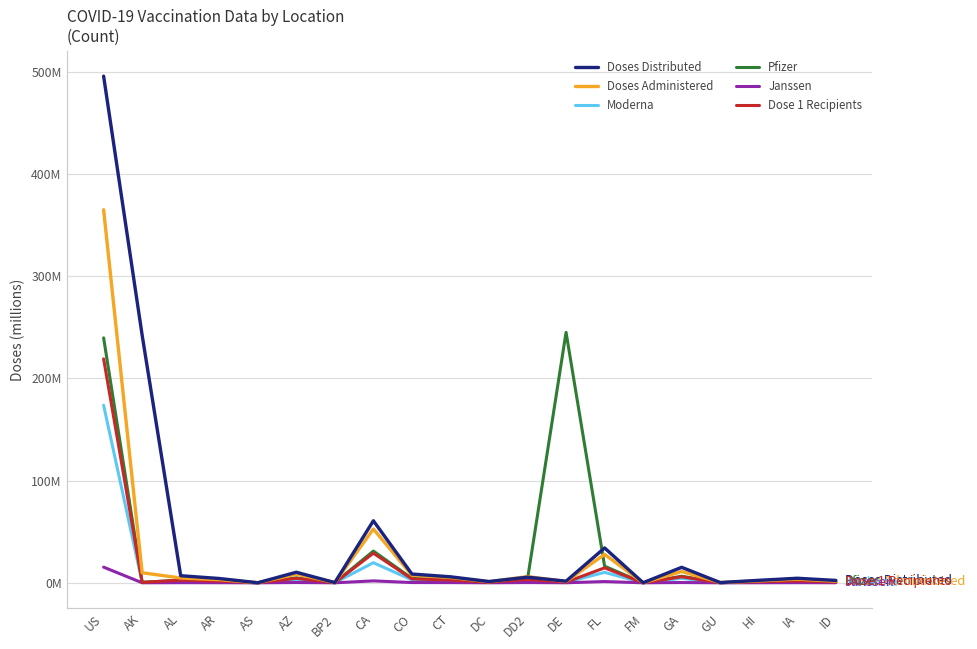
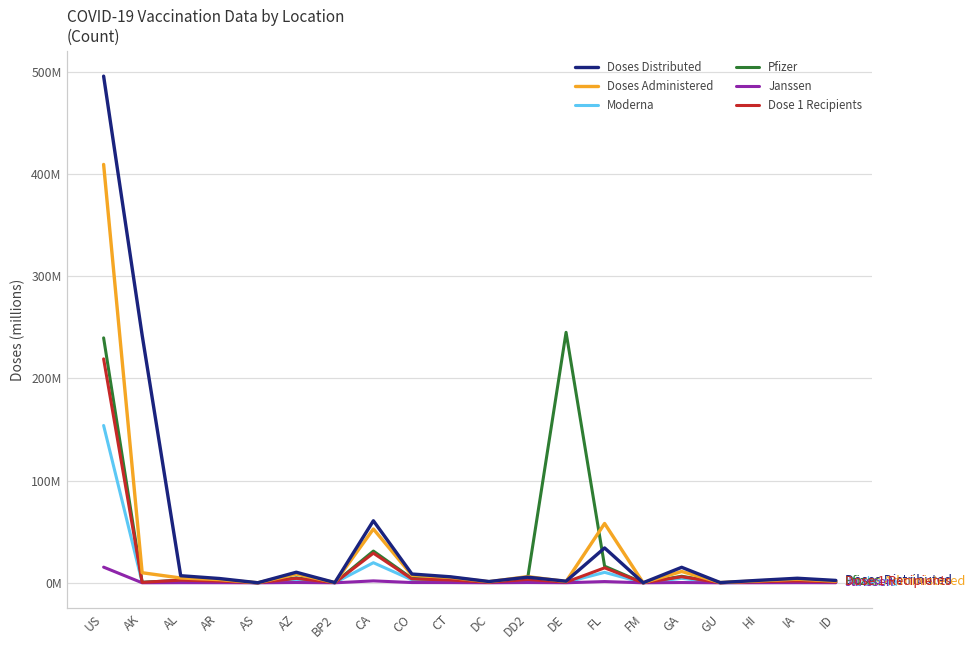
Doses Administered, US: 370000000 -> 410000000
Moderna, US: 170000000 -> 150000000
Doses Administered, FL: 30000000 -> 60000000
